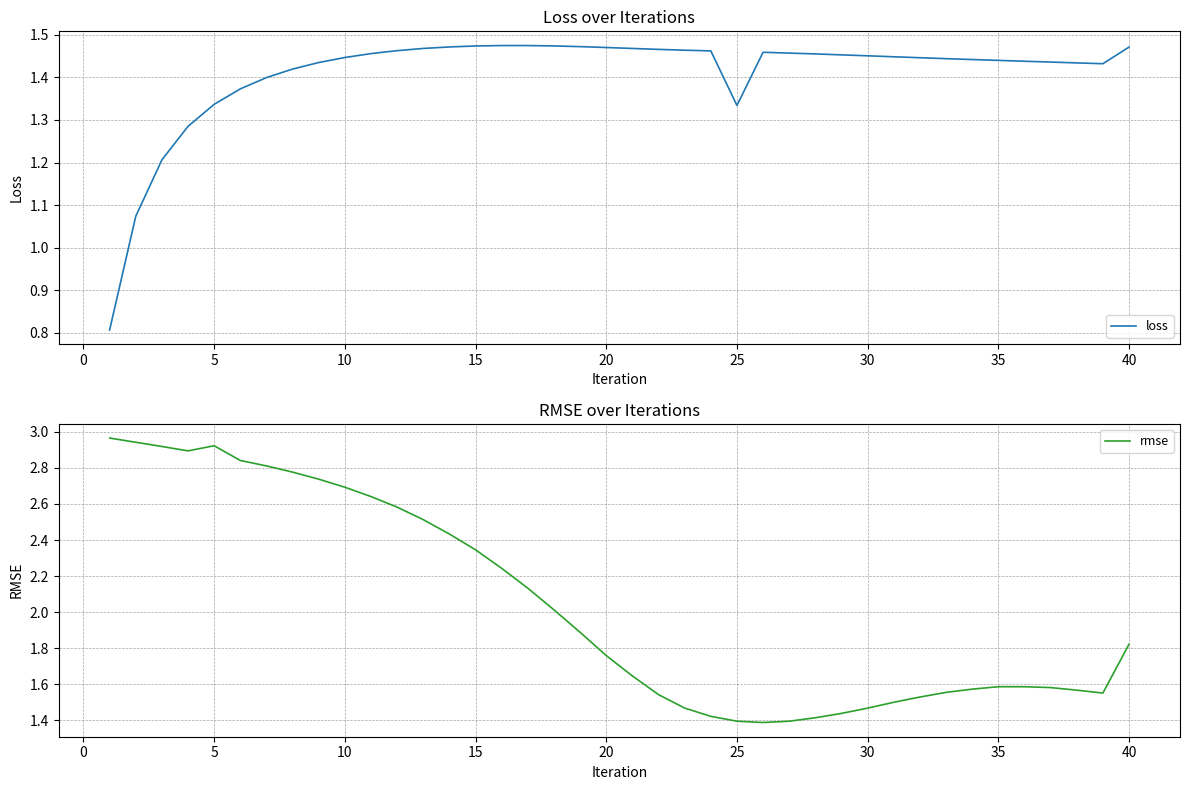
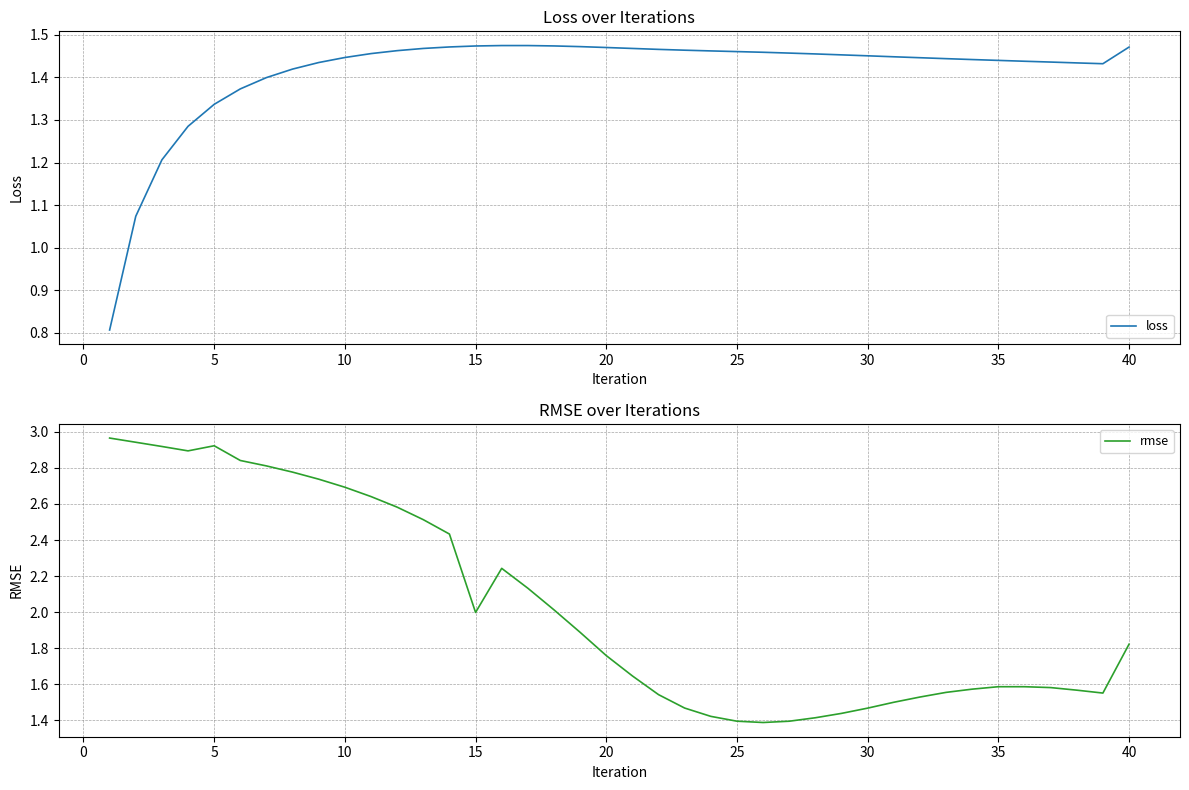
Loss over Iterations, 25: 1.33 -> 1.46
RMSE over Iterations, 15: 2.35 -> 2.00
